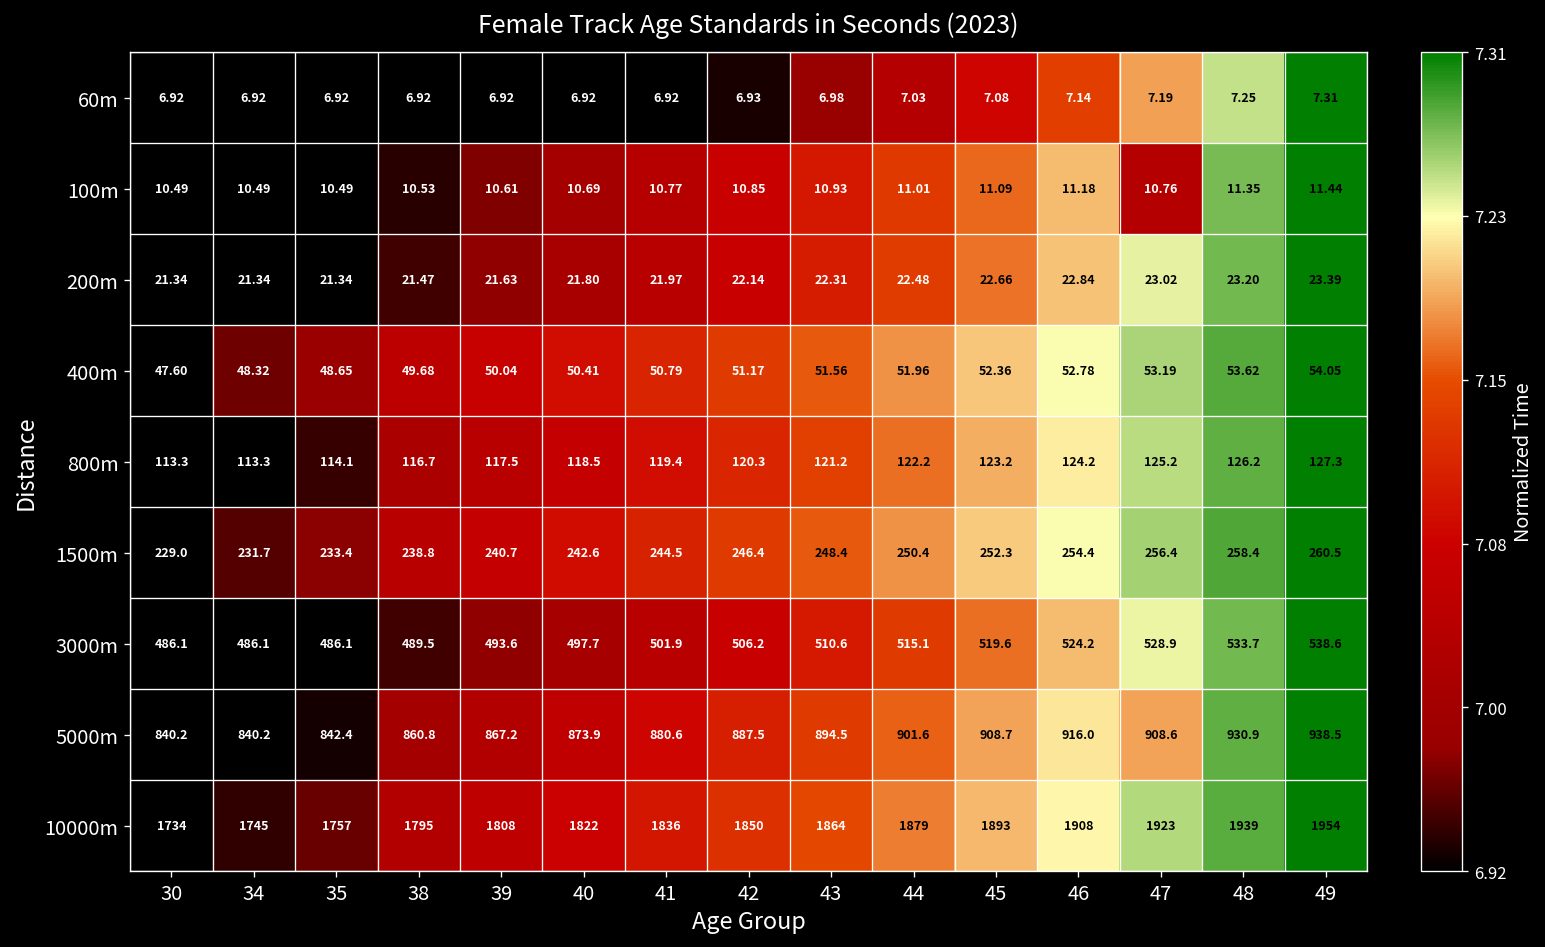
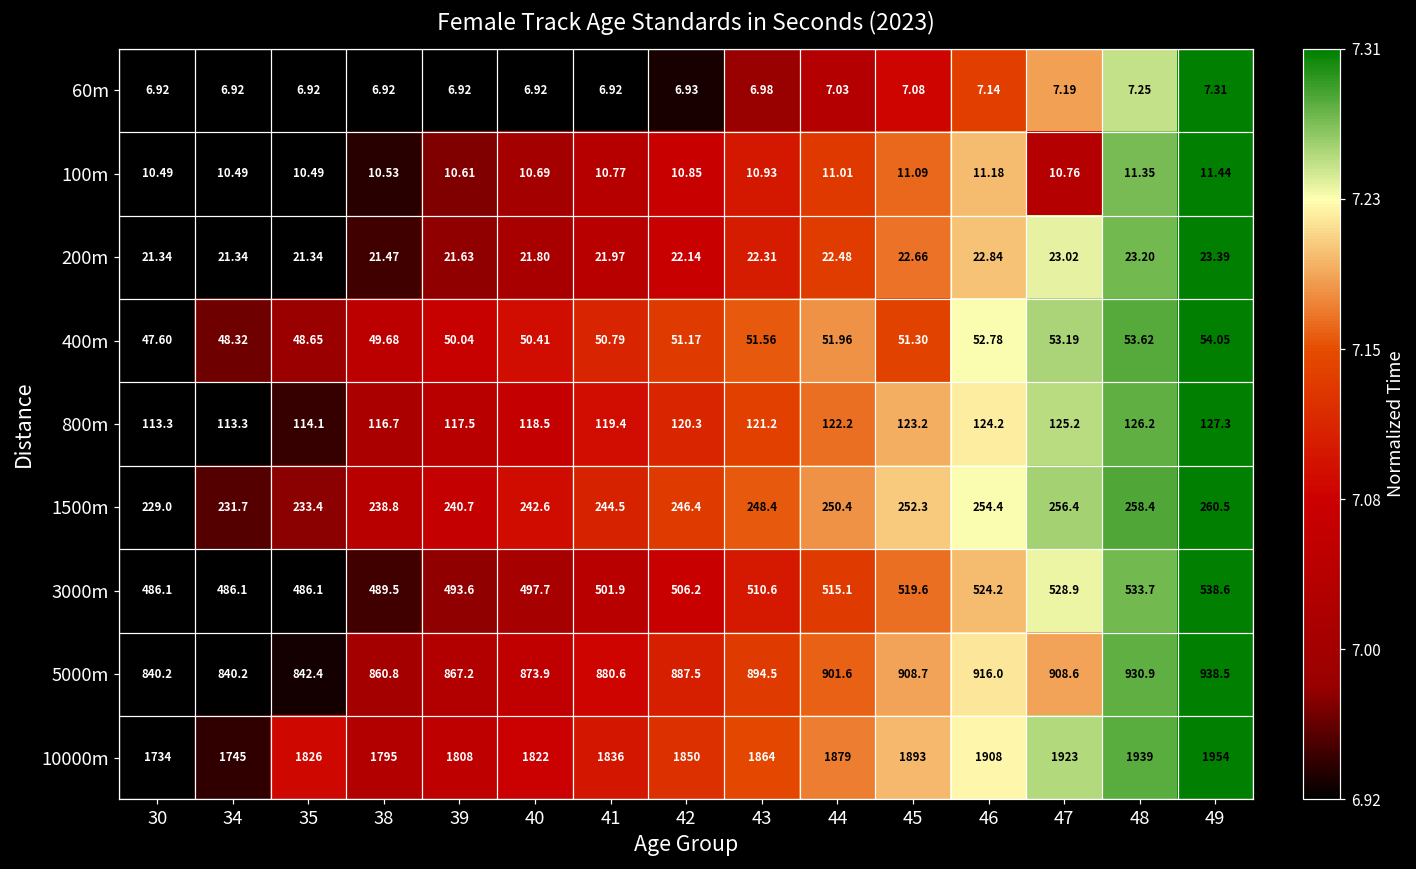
400m, 45: 52.36 -> 51.30
10000m, 35: 1757 -> 1826
